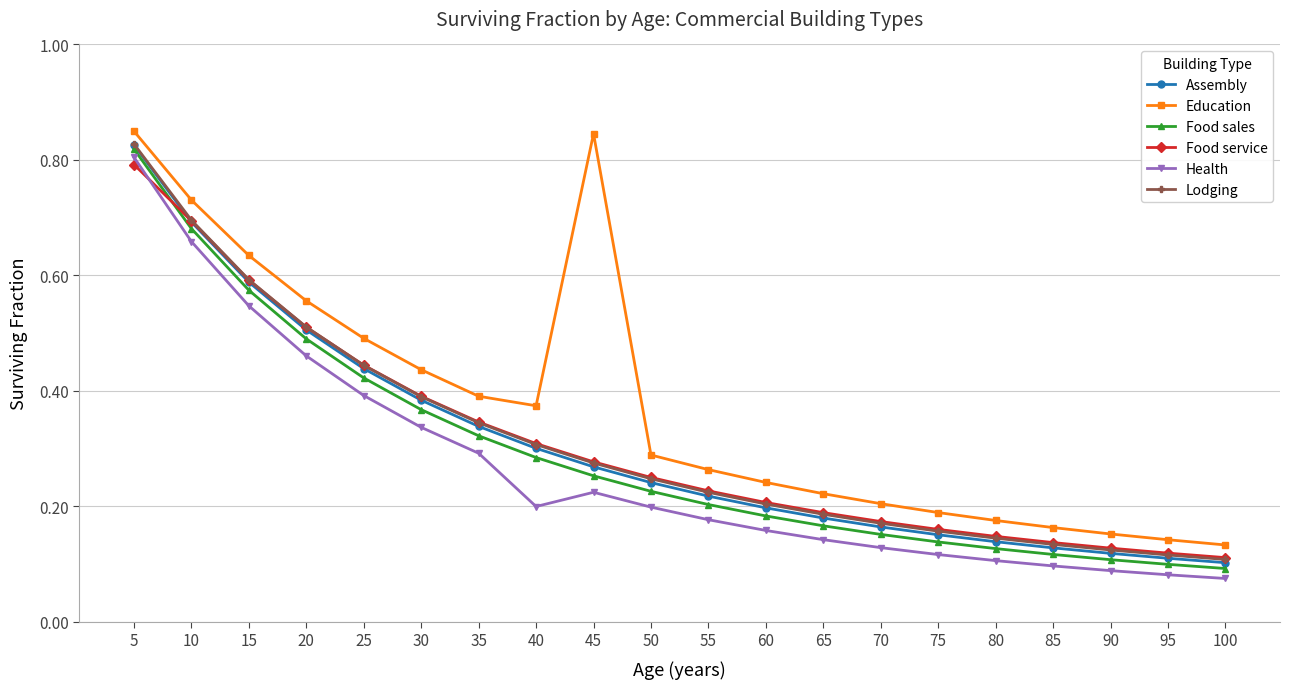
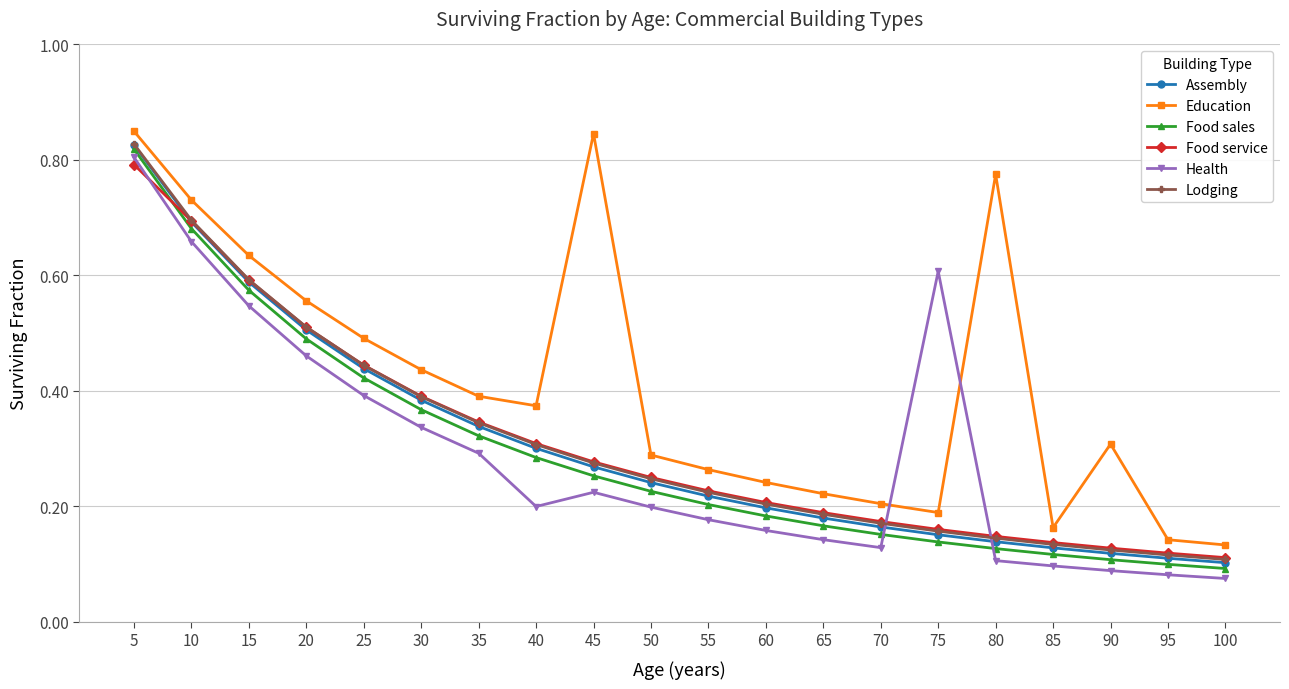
Health, 75: 0.12 -> 0.61
Education, 80: 0.18 -> 0.77
Education, 90: 0.15 -> 0.31
